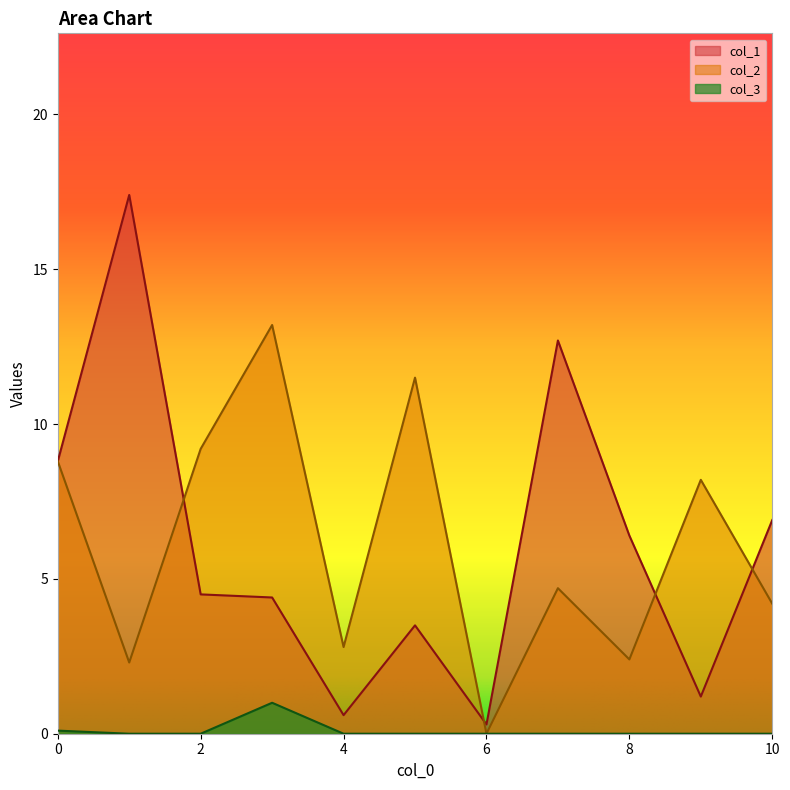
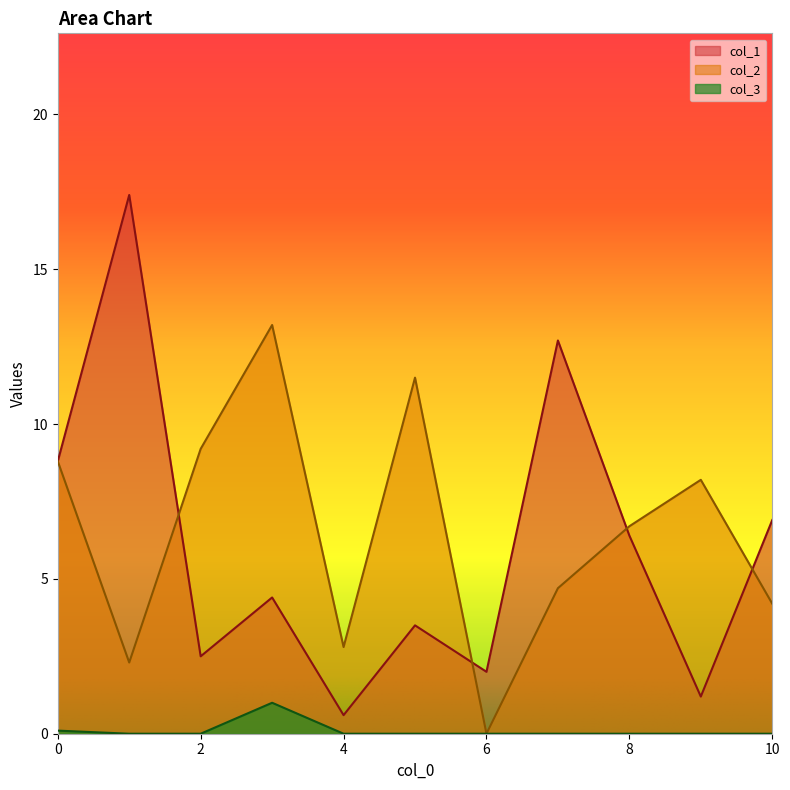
col_1, 2: 4.5 -> 2.5
col_1, 6: 0.3 -> 2.0
col_2, 8: 2.4 -> 6.7
